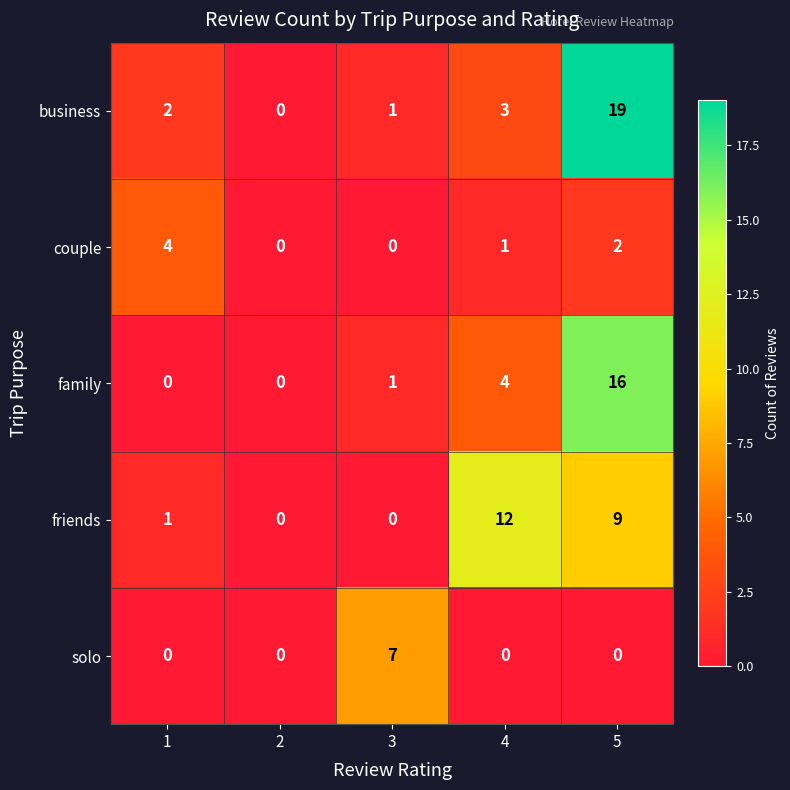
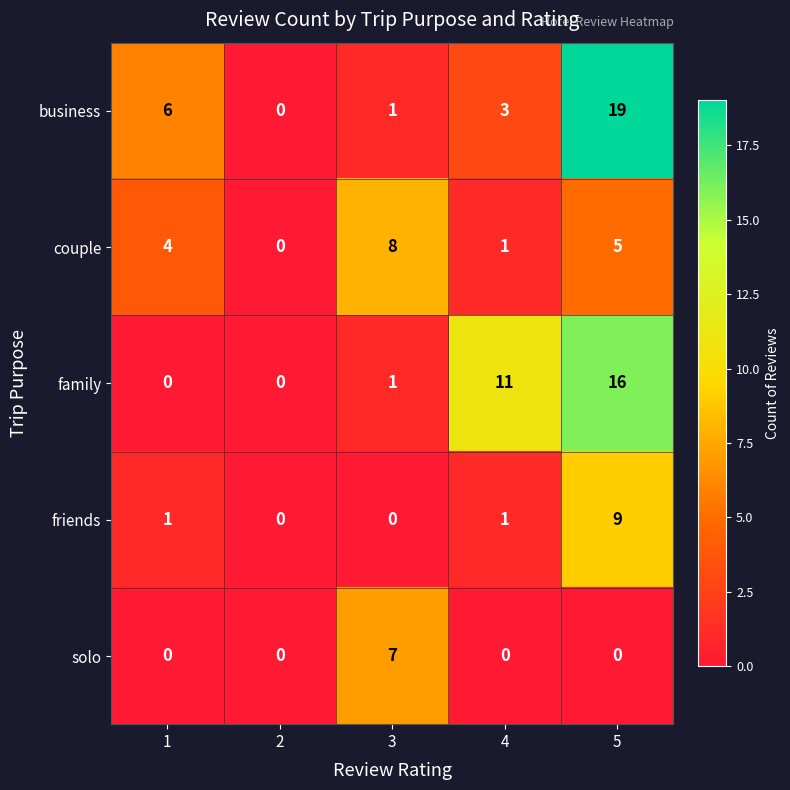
business, 1: 2 -> 6
couple, 3: 0 -> 8
couple, 5: 2 -> 5
family, 4: 4 -> 11
friends, 4: 12 -> 1
